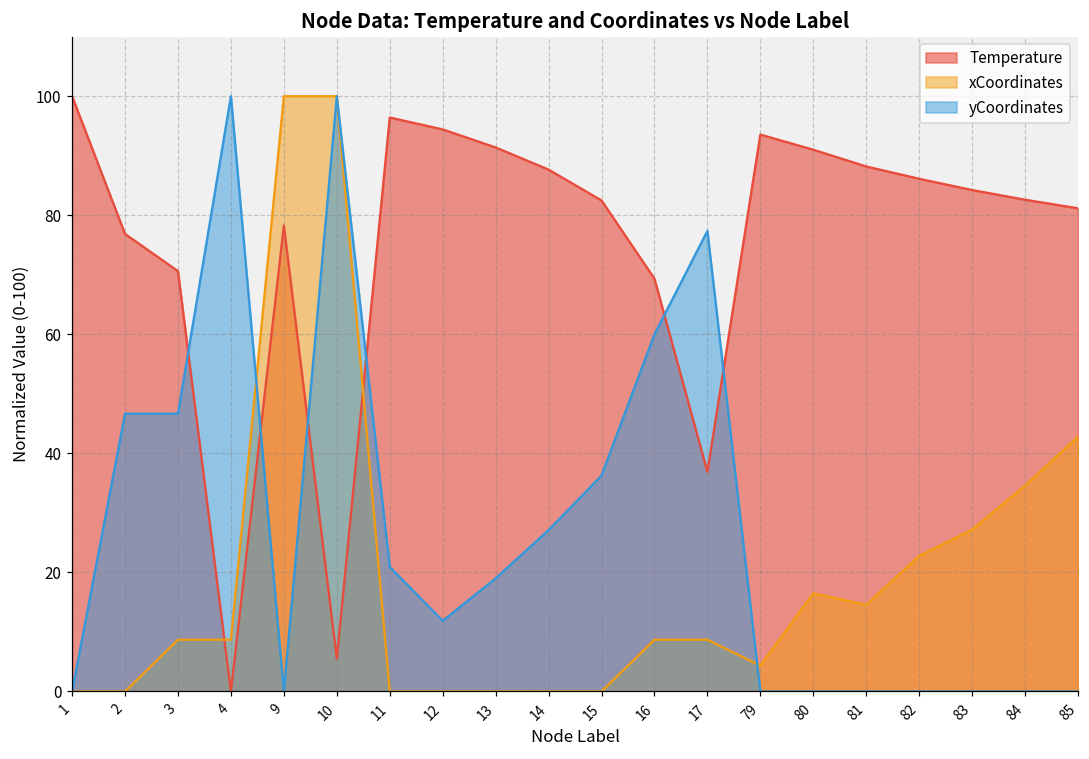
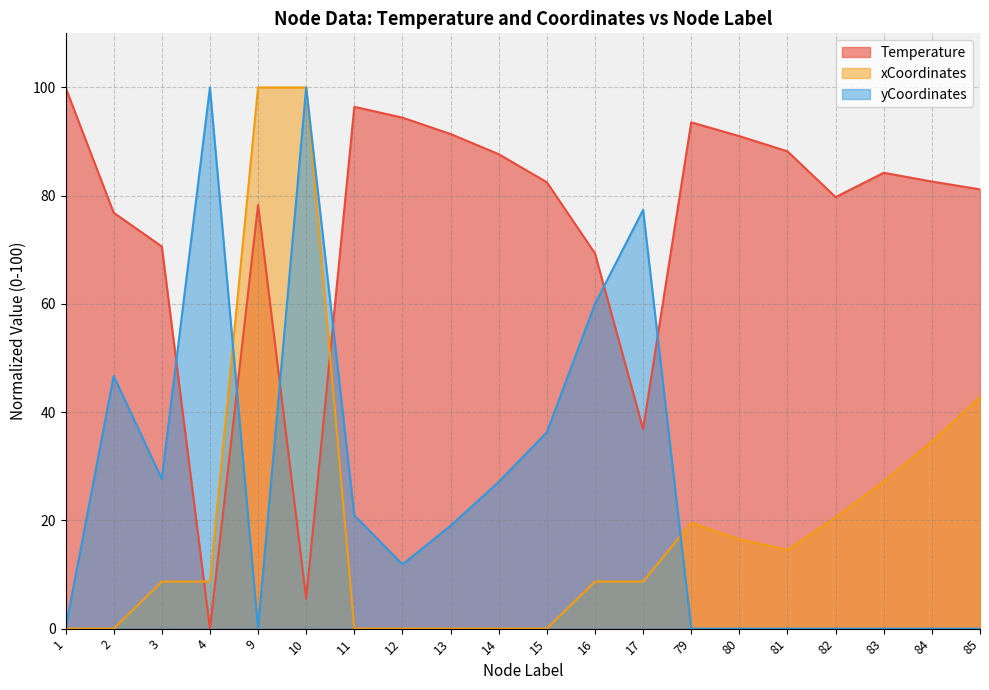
yCoordinates, 3: 47 -> 28
xCoordinates, 79: 4 -> 20
Temperature, 82: 86 -> 80
xCoordinates, 82: 23 -> 21
